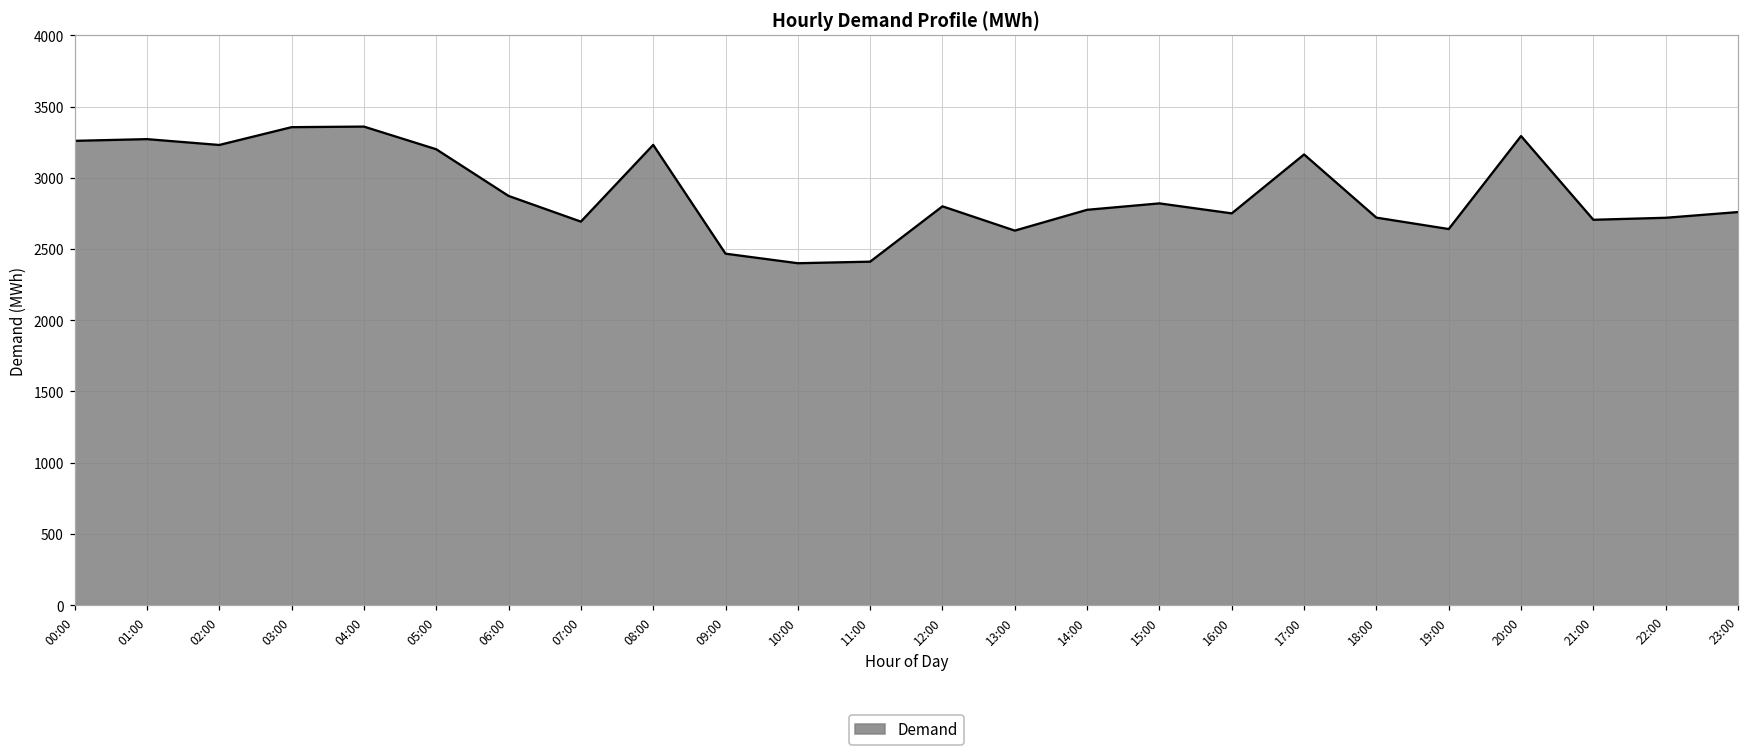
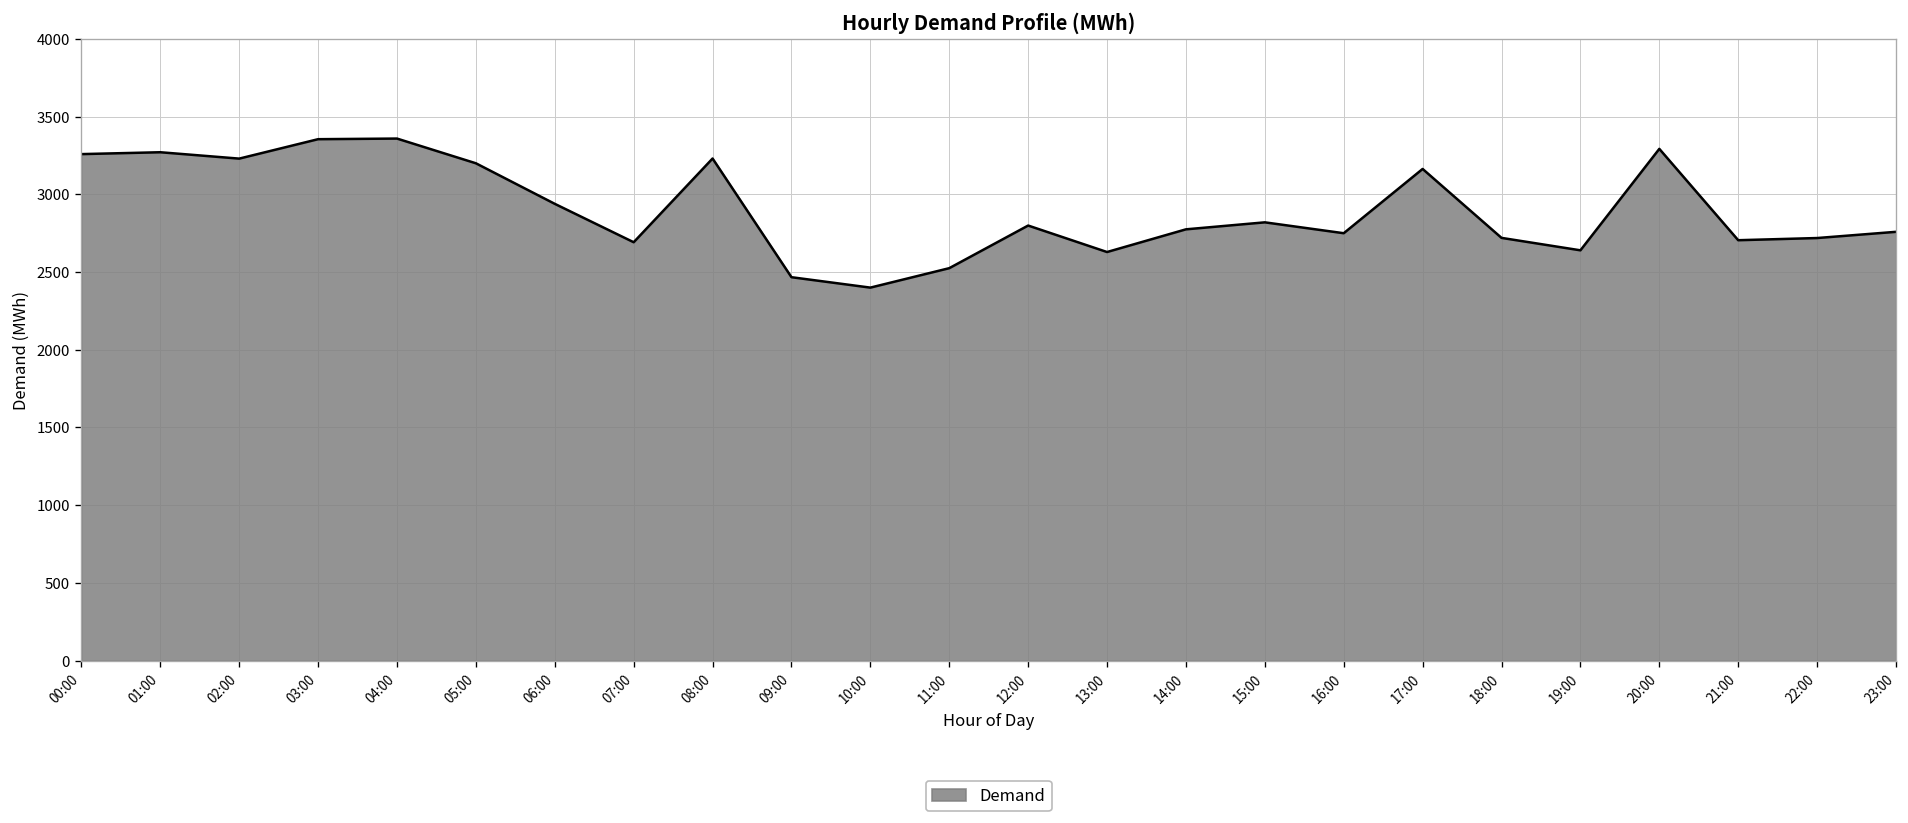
06:00: 2870 -> 2940
11:00: 2410 -> 2530
